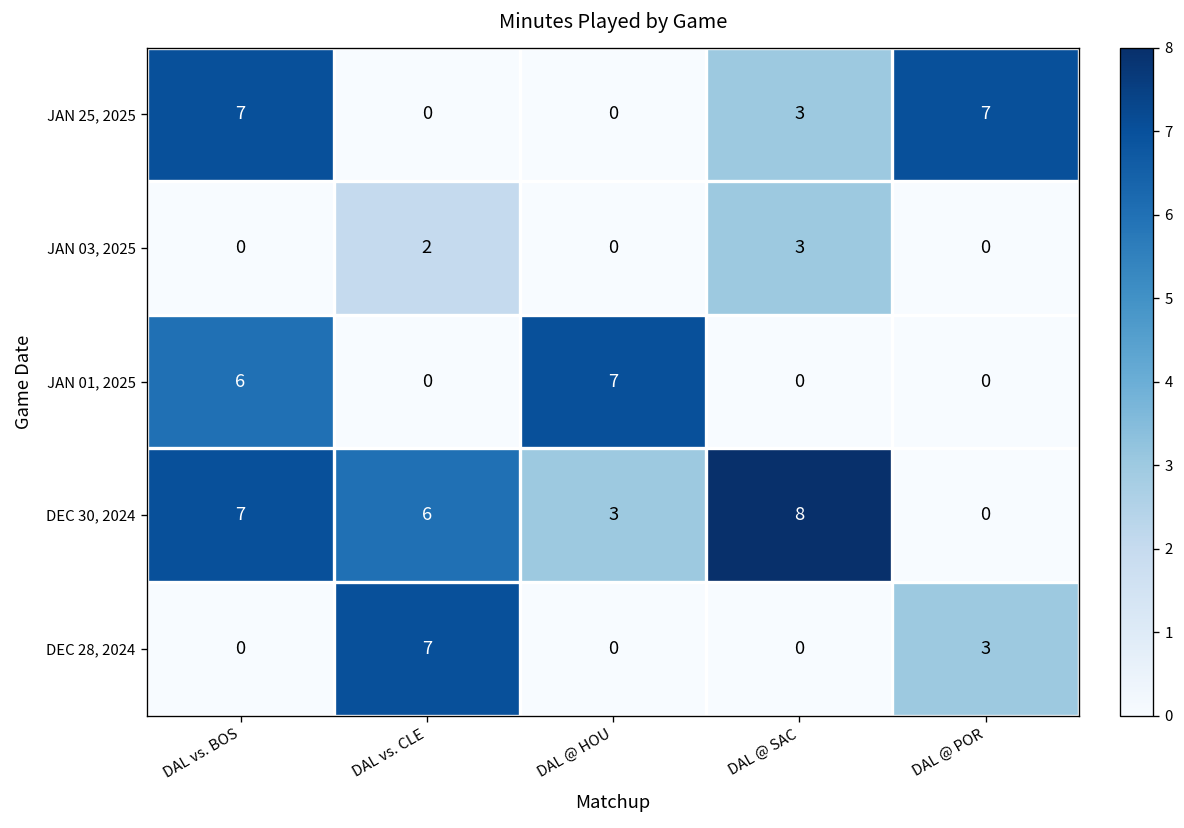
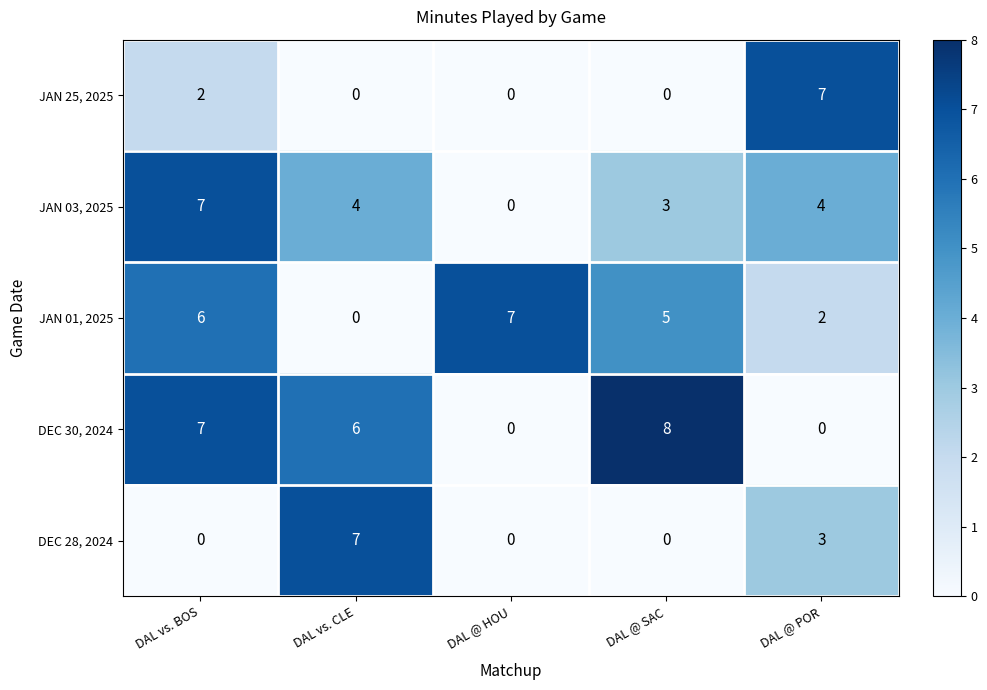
JAN 25, 2025, DAL vs. BOS: 7 -> 2
JAN 25, 2025, DAL @ SAC: 3 -> 0
JAN 03, 2025, DAL vs. BOS: 0 -> 7
JAN 03, 2025, DAL vs. CLE: 2 -> 4
JAN 03, 2025, DAL @ POR: 0 -> 4
JAN 01, 2025, DAL @ SAC: 0 -> 5
JAN 01, 2025, DAL @ POR: 0 -> 2
DEC 30, 2024, DAL @ HOU: 3 -> 0
